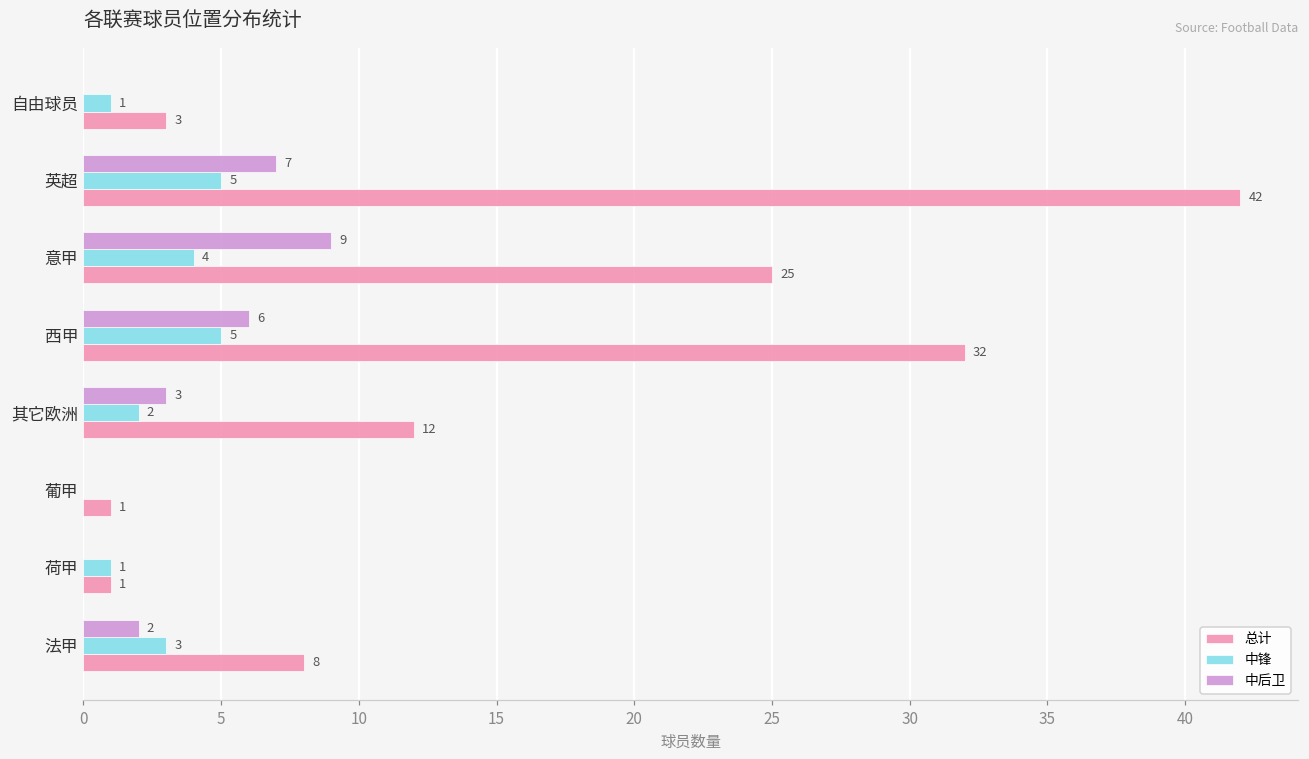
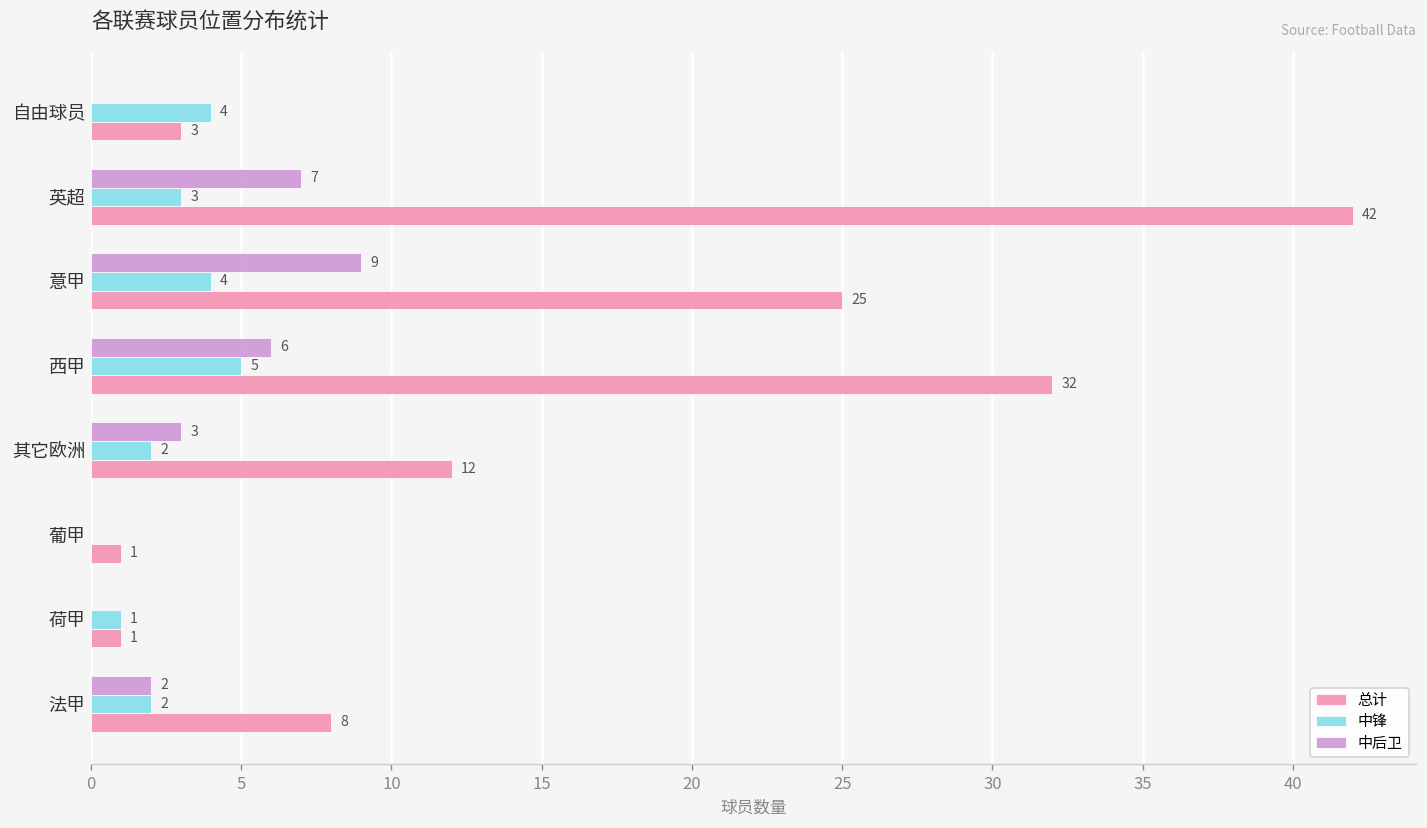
中锋, 自由球员: 1 -> 4
中锋, 英超: 5 -> 3
中锋, 法甲: 3 -> 2
